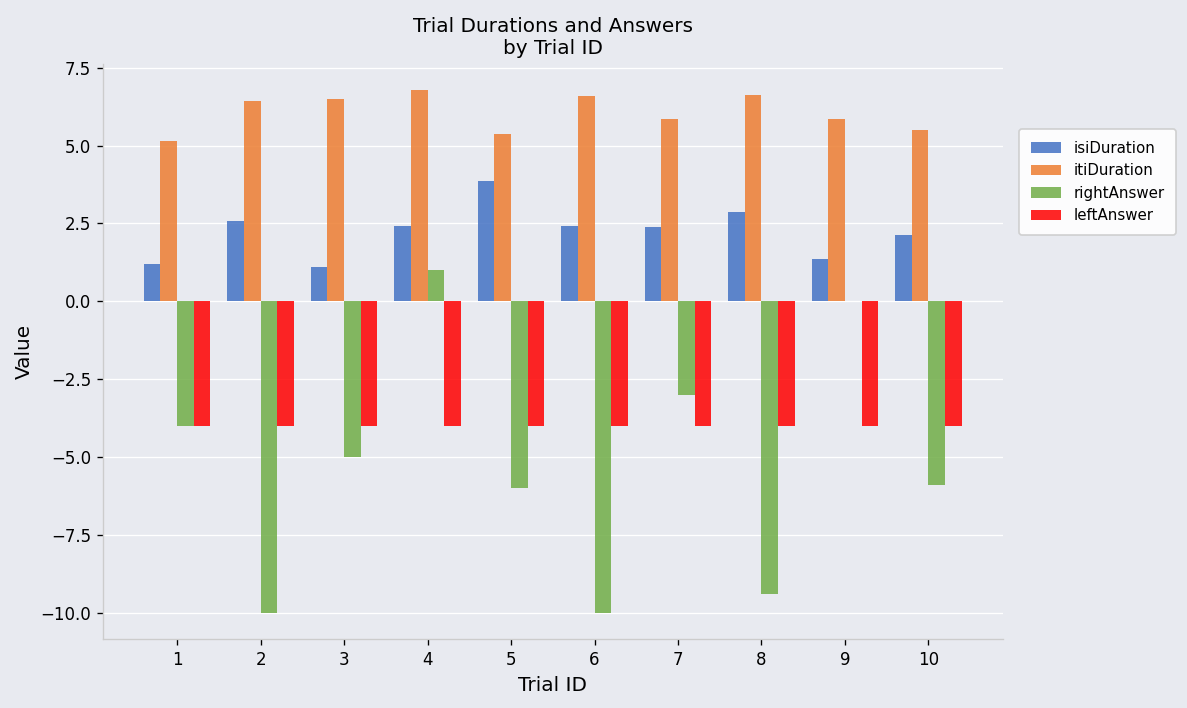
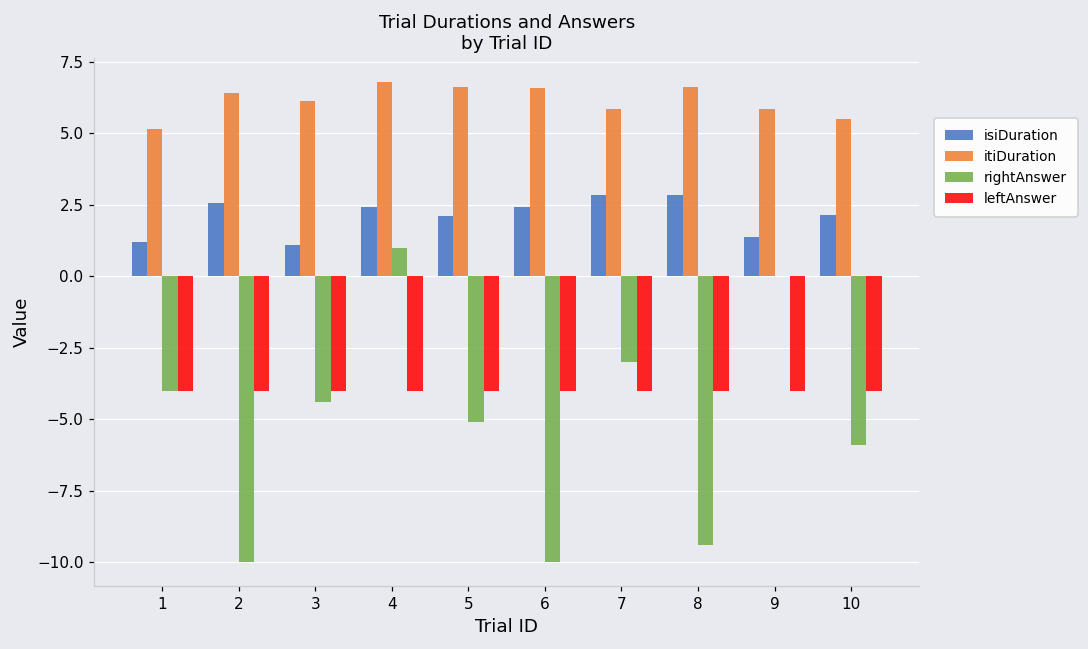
itiDuration, 3: 6.5 -> 6.1
rightAnswer, 3: -5.0 -> -4.4
isiDuration, 5: 3.9 -> 2.1
itiDuration, 5: 5.4 -> 6.6
rightAnswer, 5: -6.0 -> -5.1
isiDuration, 7: 2.4 -> 2.9
